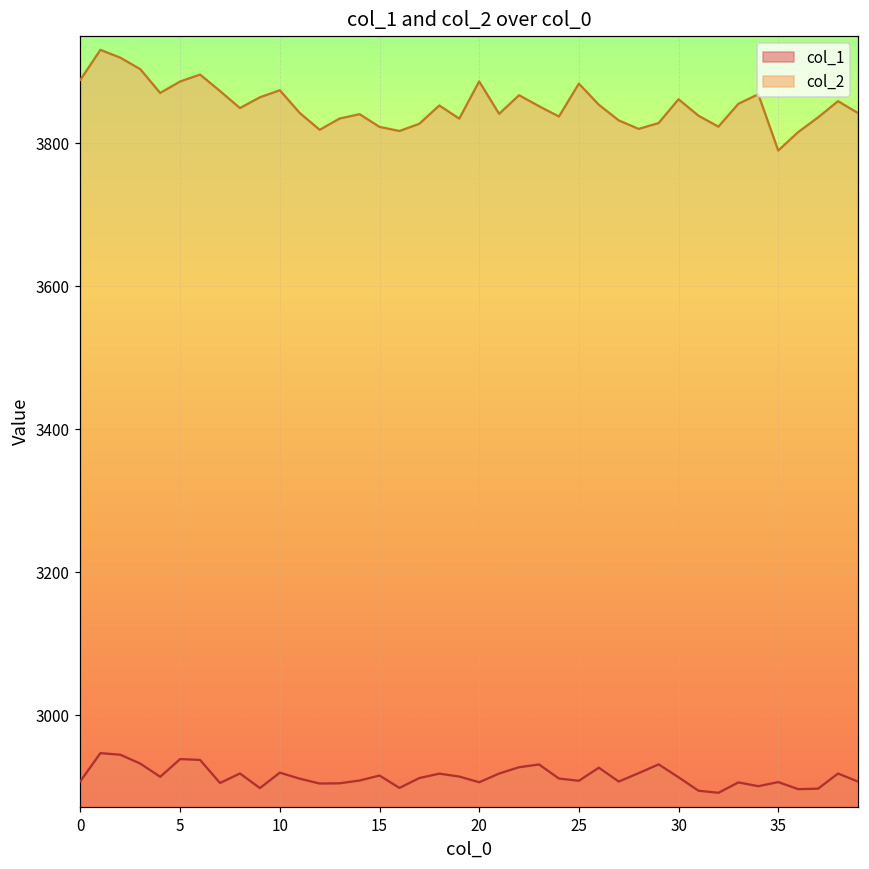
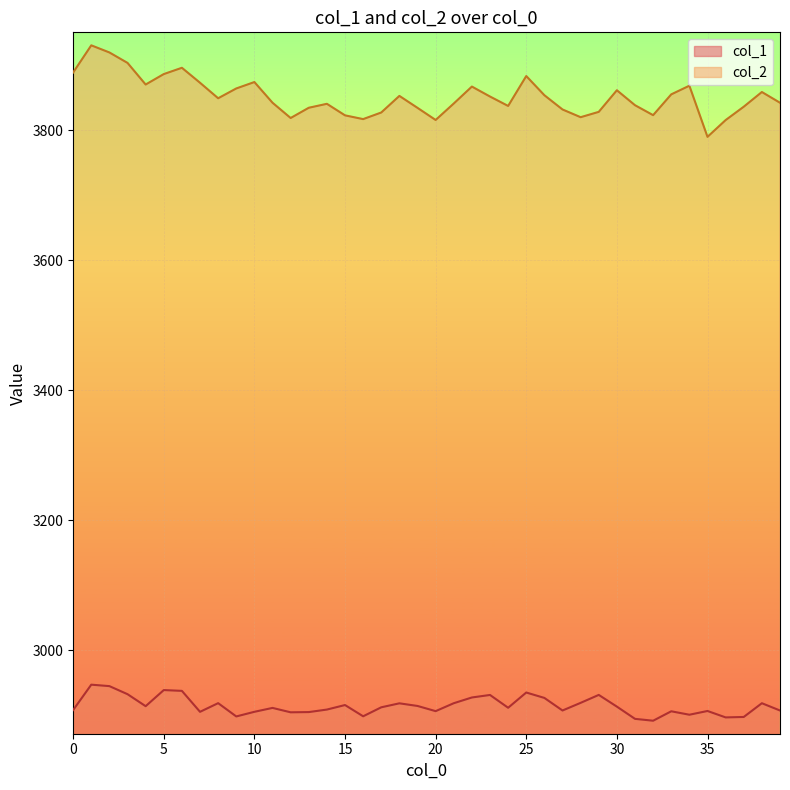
col_1, 10: 2920 -> 2910
col_2, 20: 3890 -> 3820
col_1, 25: 2910 -> 2940
